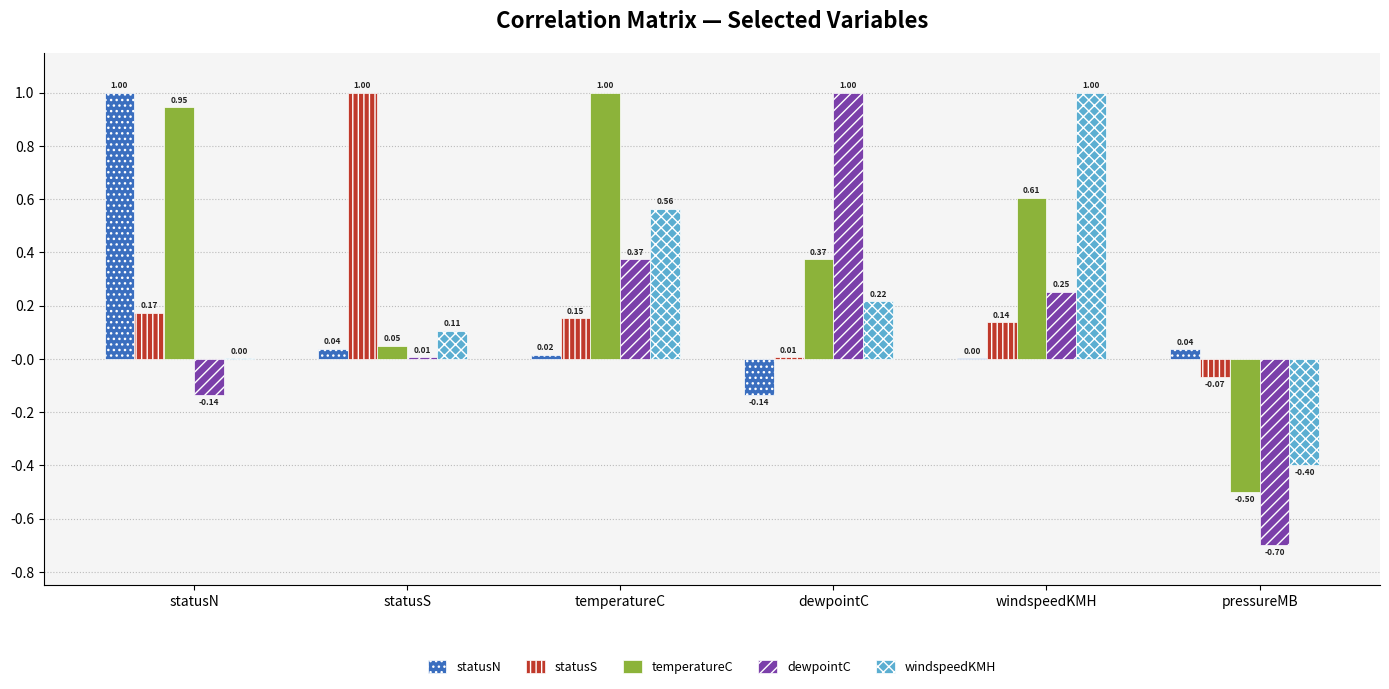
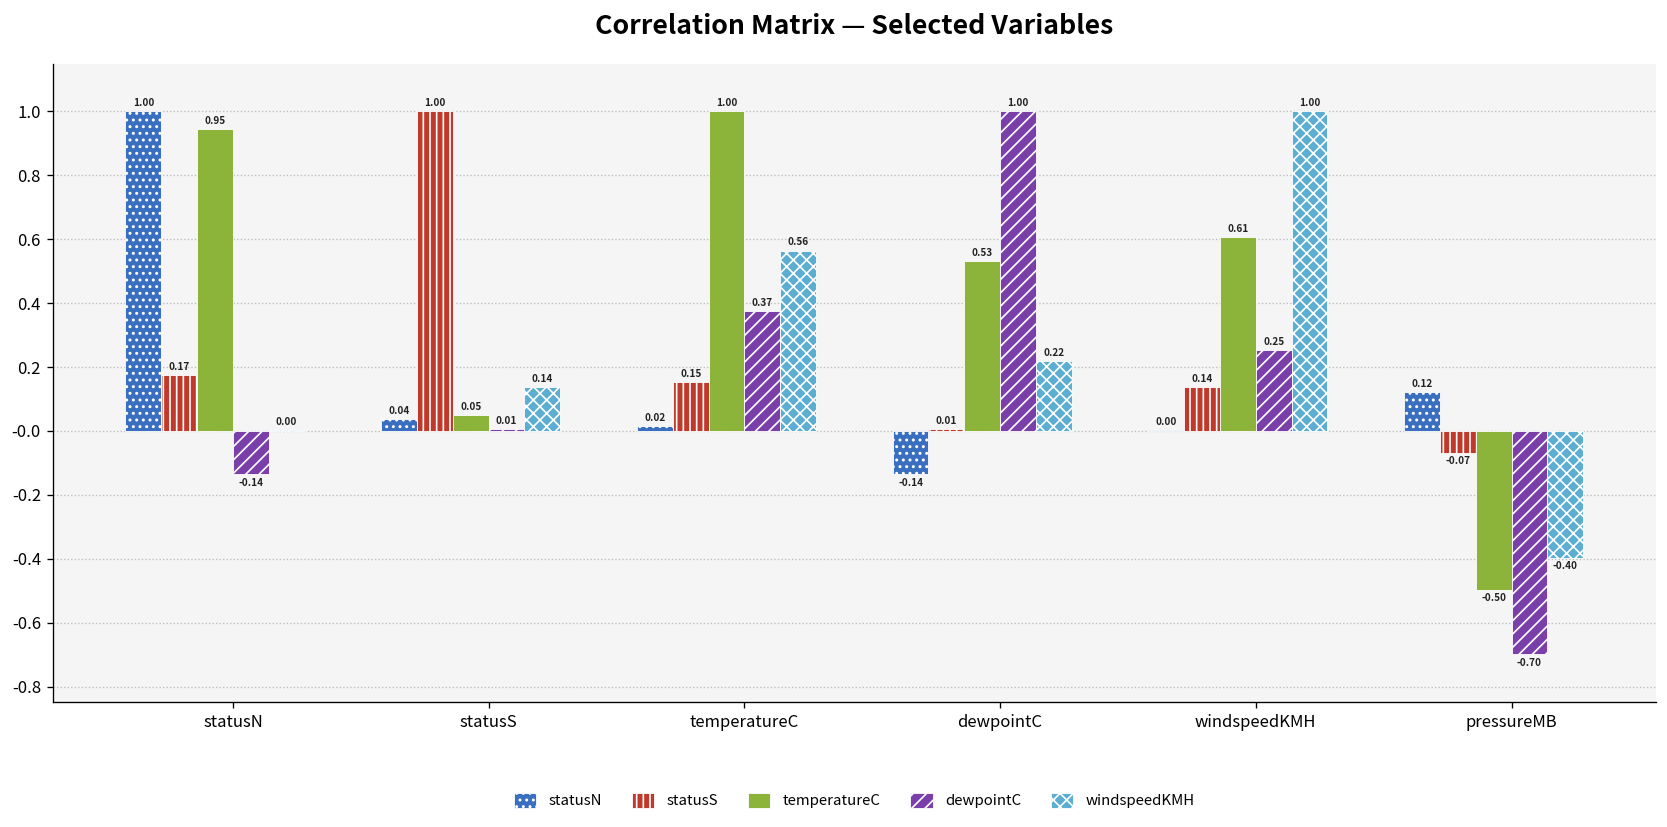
windspeedKMH, statusS: 0.11 -> 0.14
temperatureC, dewpointC: 0.37 -> 0.53
statusN, pressureMB: 0.04 -> 0.12
